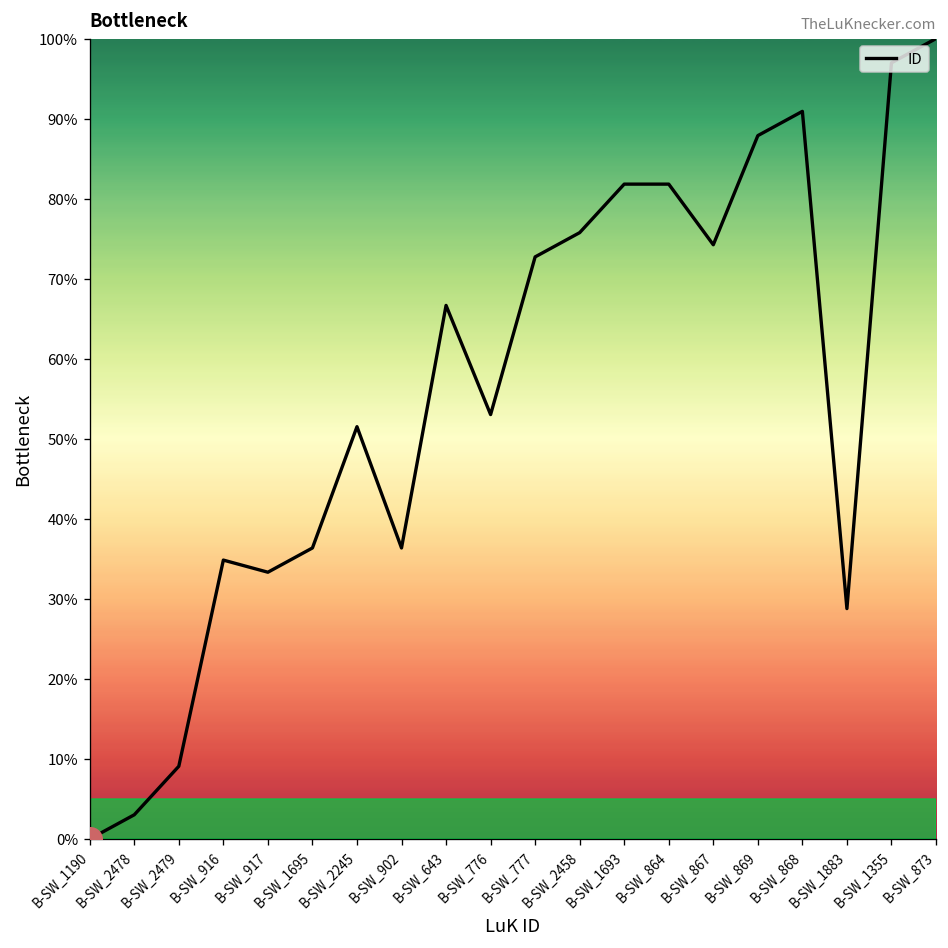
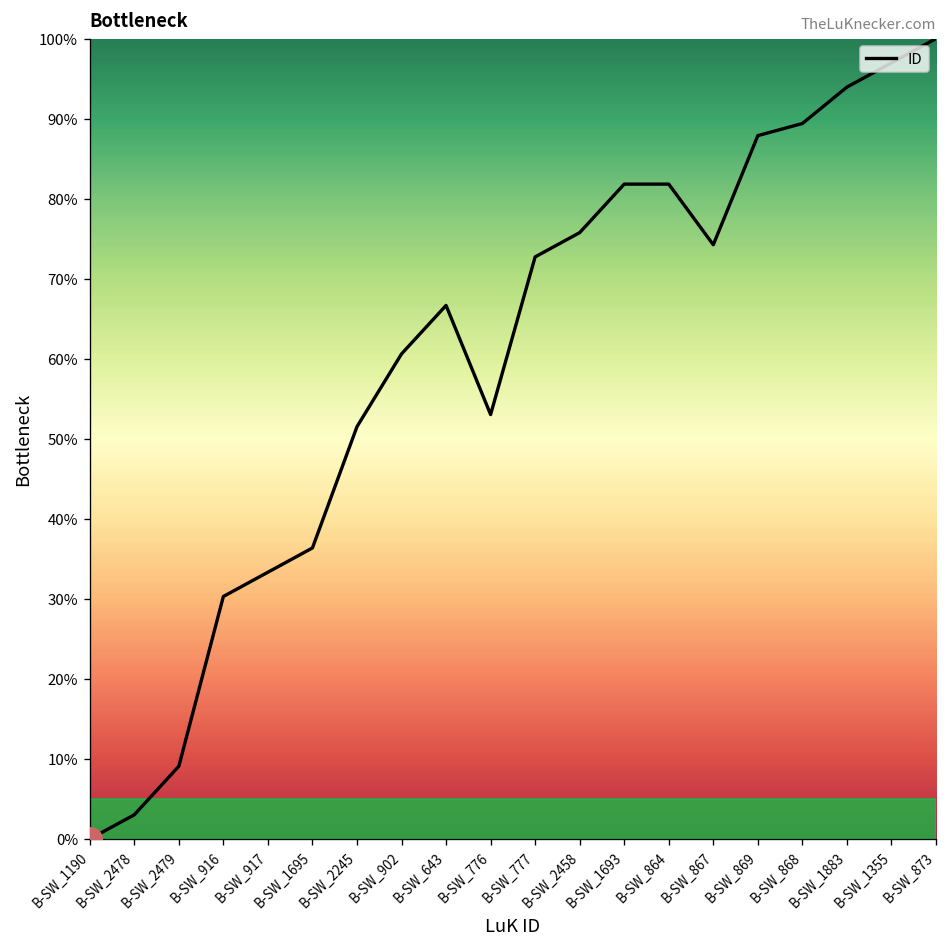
ID, B-SW_916: 35% -> 30%
ID, B-SW_902: 36% -> 61%
ID, B-SW_868: 91% -> 89%
ID, B-SW_1883: 29% -> 94%
